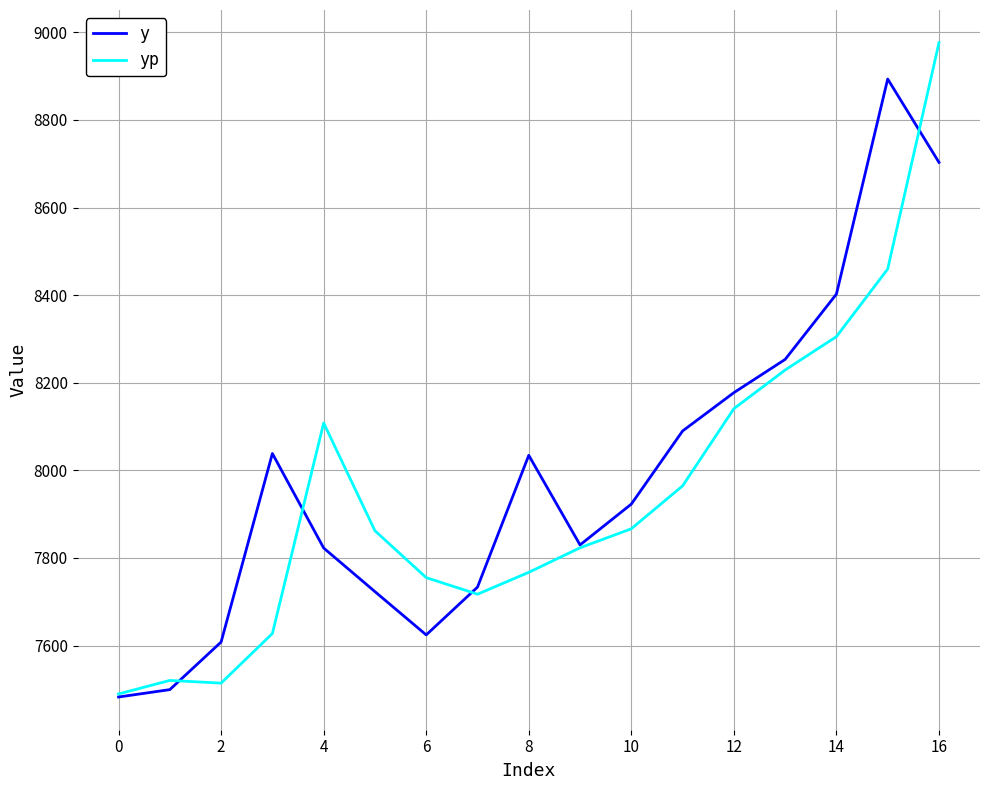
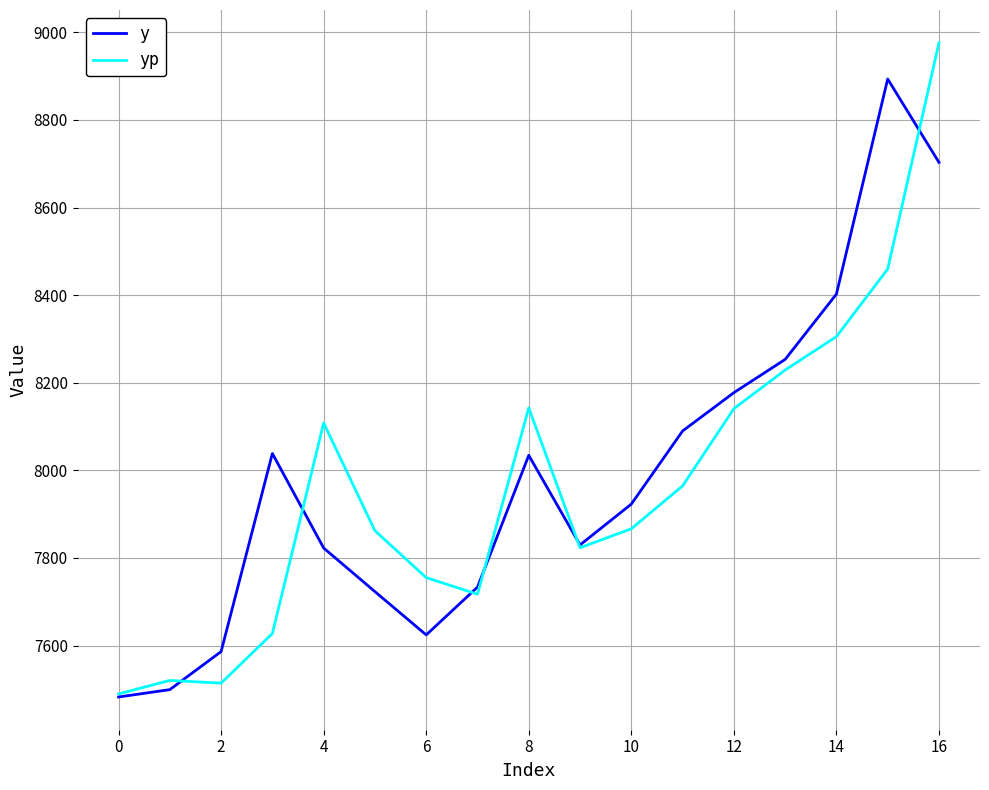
y, 2: 7610 -> 7590
yp, 8: 7770 -> 8140
